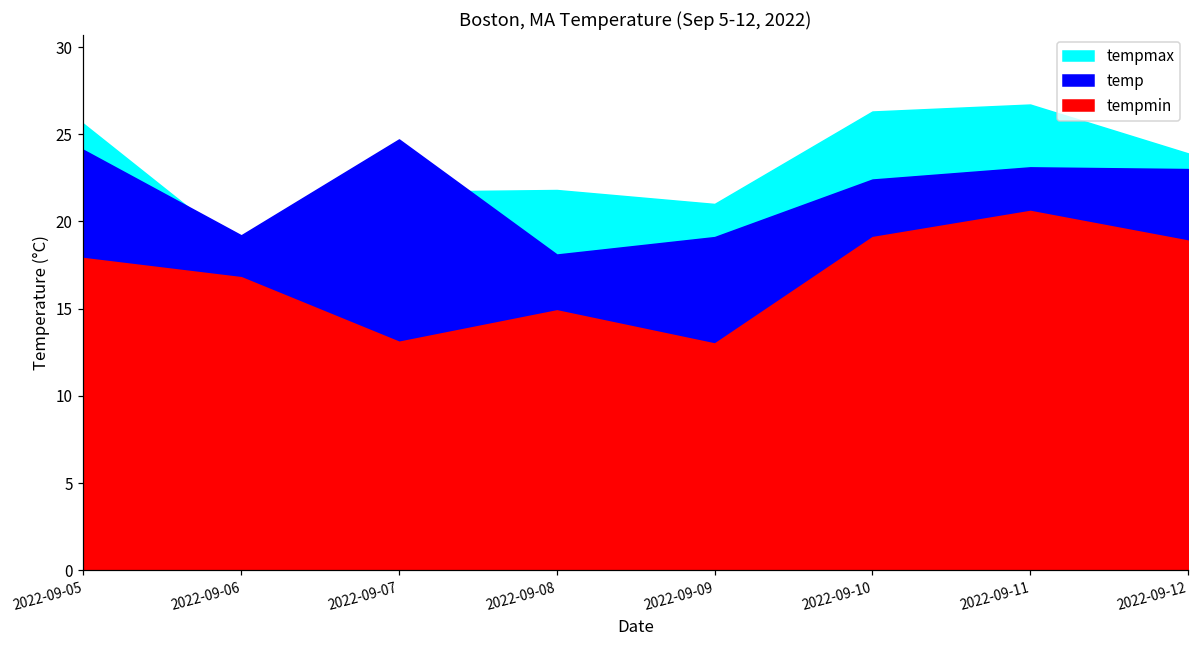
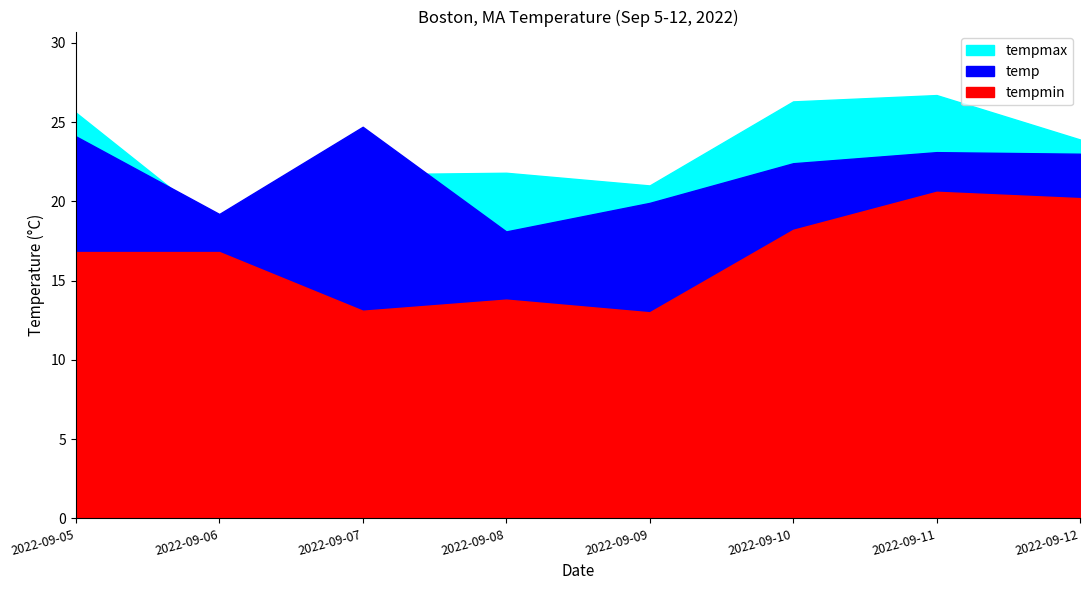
tempmin, 2022-09-05: 17.9 -> 16.8
tempmin, 2022-09-08: 14.9 -> 13.8
temp, 2022-09-09: 19.1 -> 19.9
tempmin, 2022-09-10: 19.1 -> 18.2
tempmin, 2022-09-12: 18.9 -> 20.2
